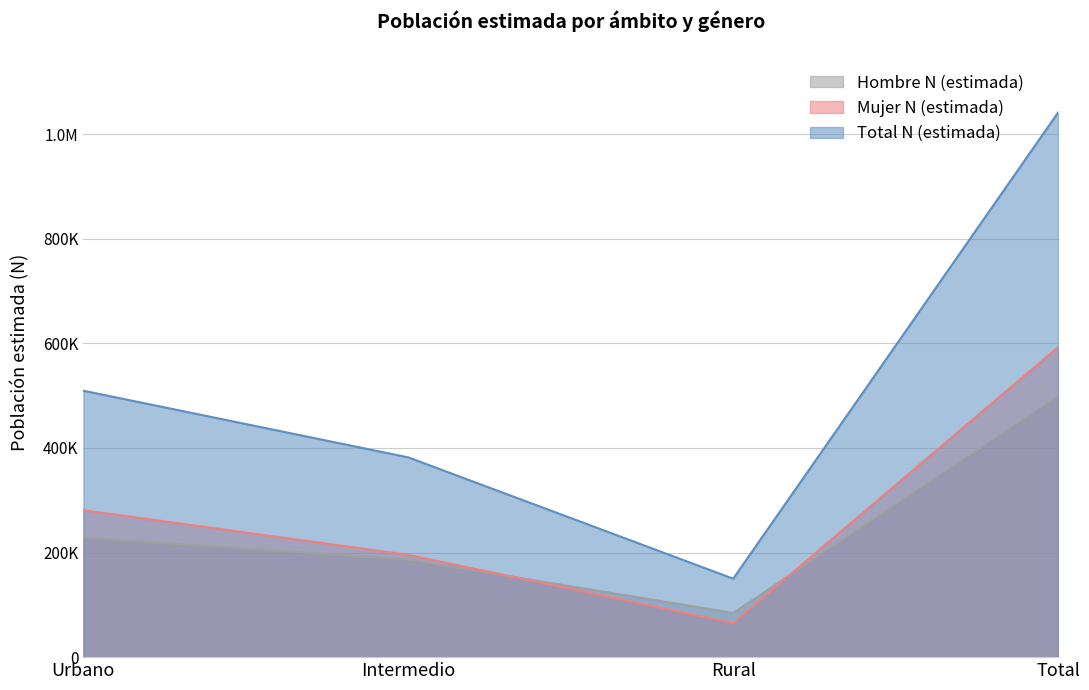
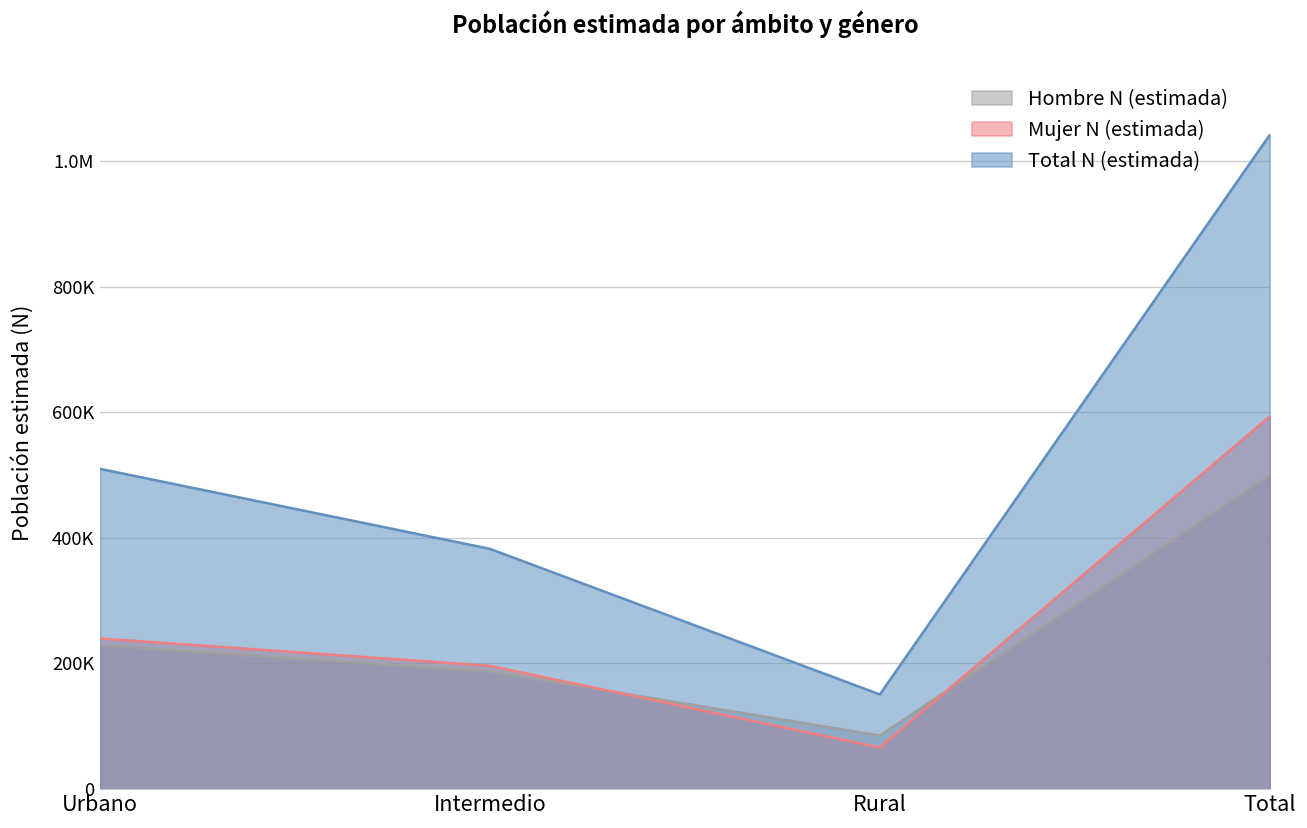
Mujer N (estimada), Urbano: 280000 -> 240000
